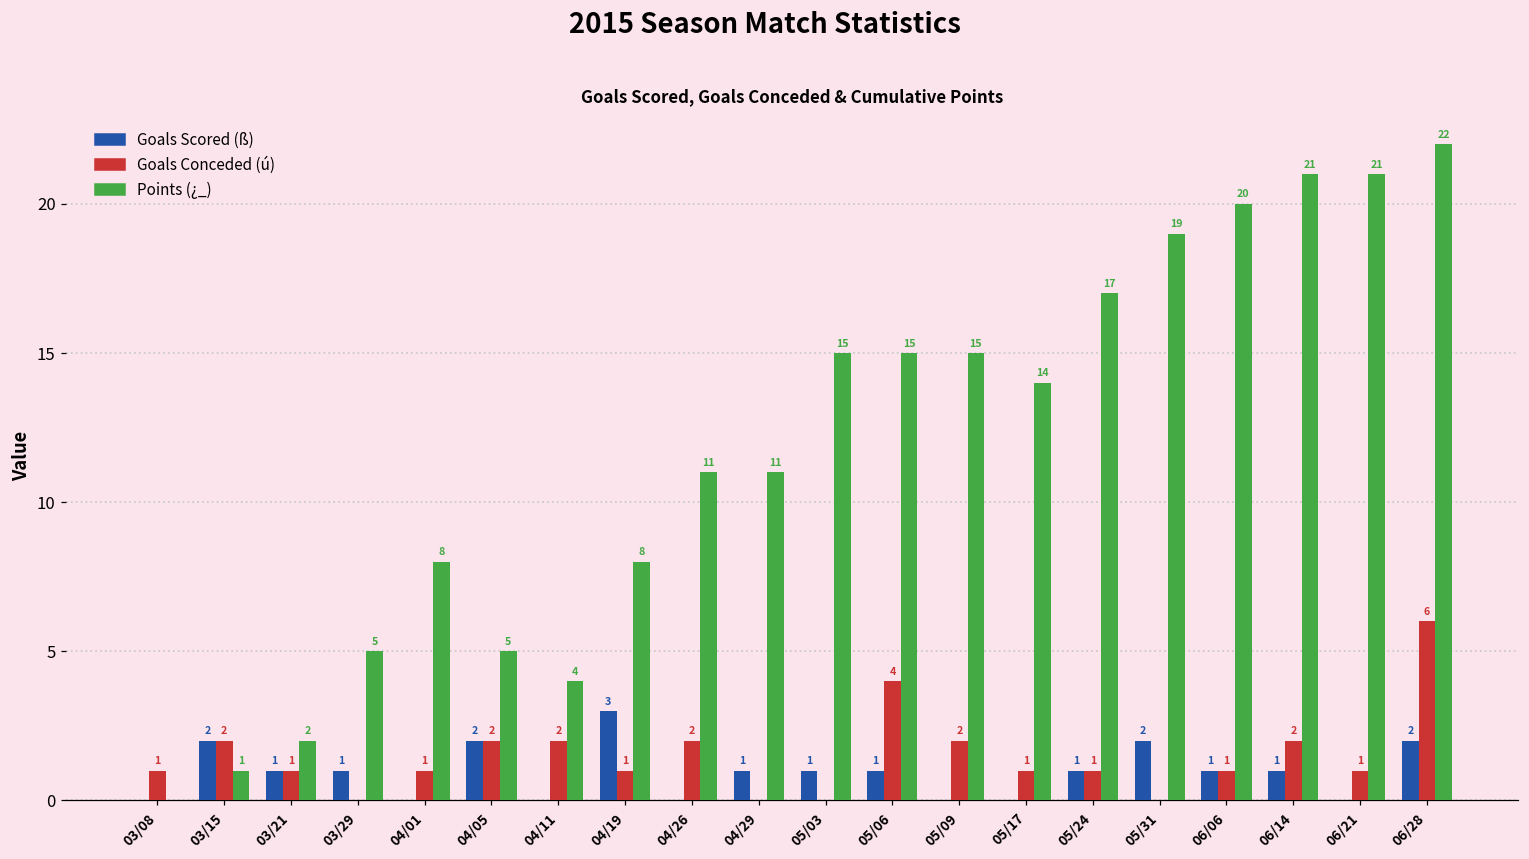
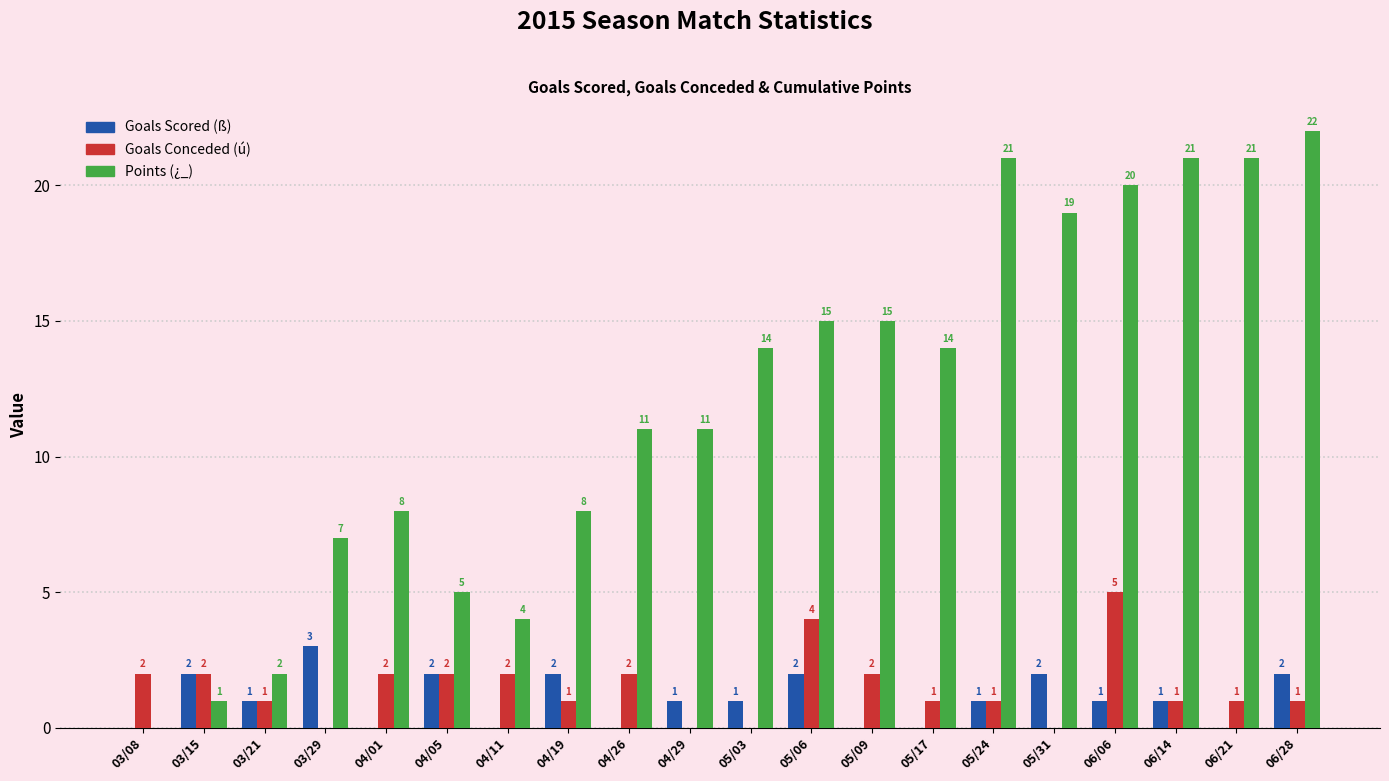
Goals Conceded (ú), 03/08: 1 -> 2
Goals Scored (ß), 03/29: 1 -> 3
Points (¿_), 03/29: 5 -> 7
Goals Conceded (ú), 04/01: 1 -> 2
Goals Scored (ß), 04/19: 3 -> 2
Points (¿_), 05/03: 15 -> 14
Goals Scored (ß), 05/06: 1 -> 2
Points (¿_), 05/24: 17 -> 21
Goals Conceded (ú), 06/06: 1 -> 5
Goals Conceded (ú), 06/14: 2 -> 1
Goals Conceded (ú), 06/28: 6 -> 1
